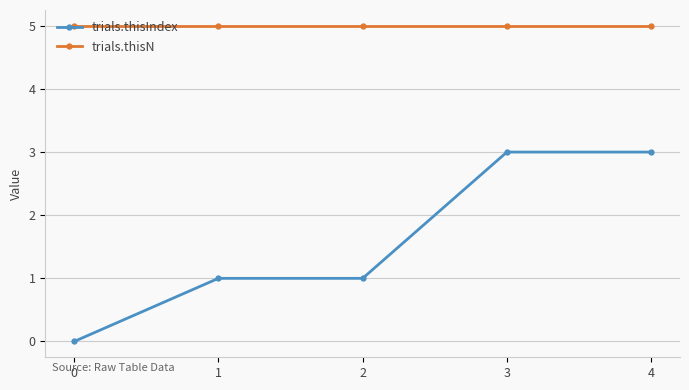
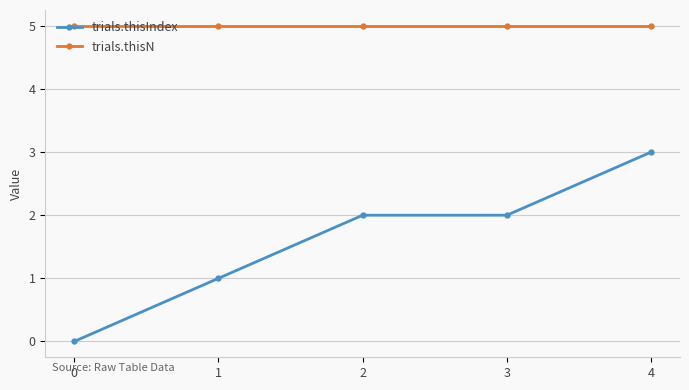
trials.thisIndex, 2: 1 -> 2
trials.thisIndex, 3: 3 -> 2
